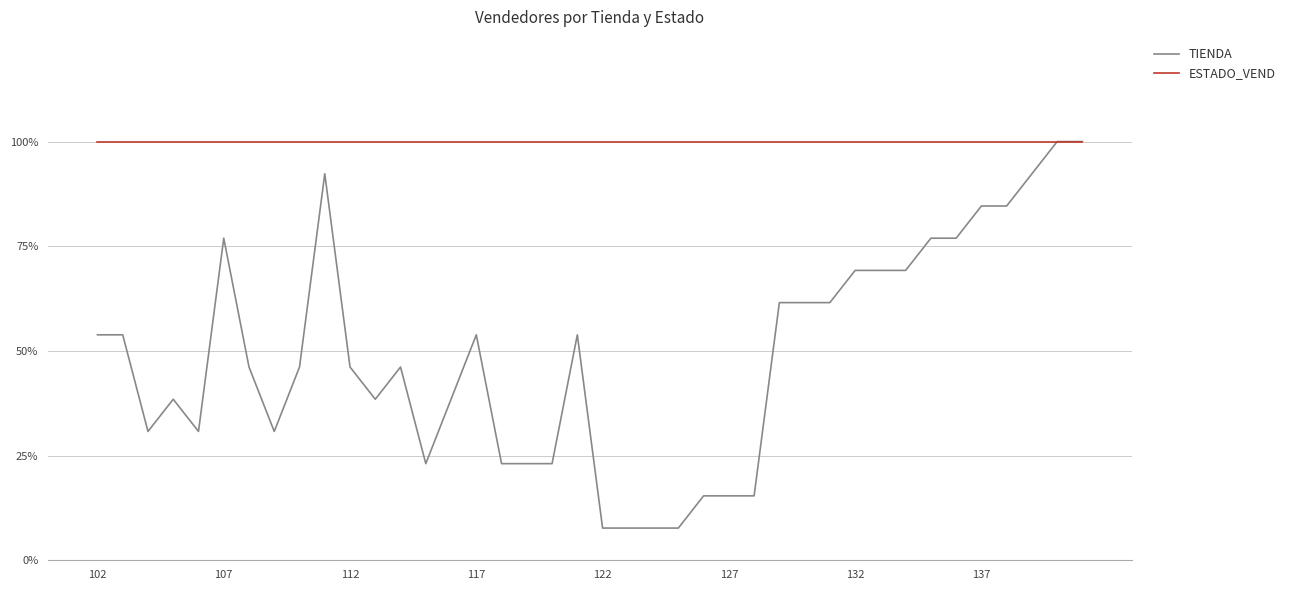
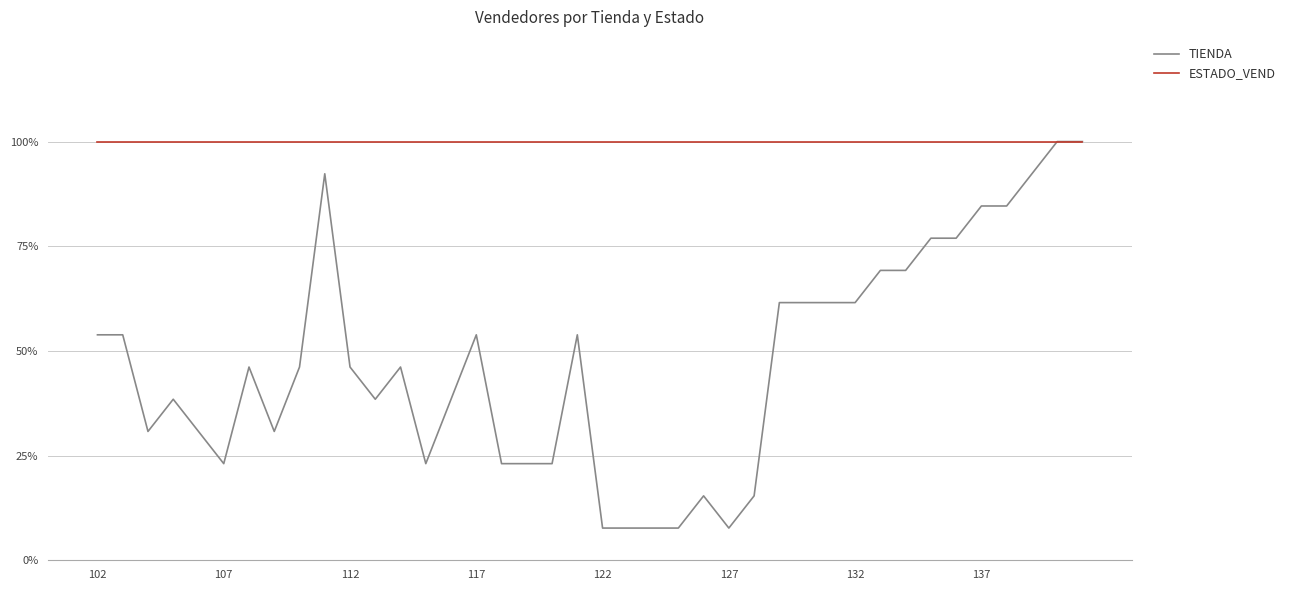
TIENDA, 107: 77% -> 23%
TIENDA, 127: 15% -> 8%
TIENDA, 132: 69% -> 62%
